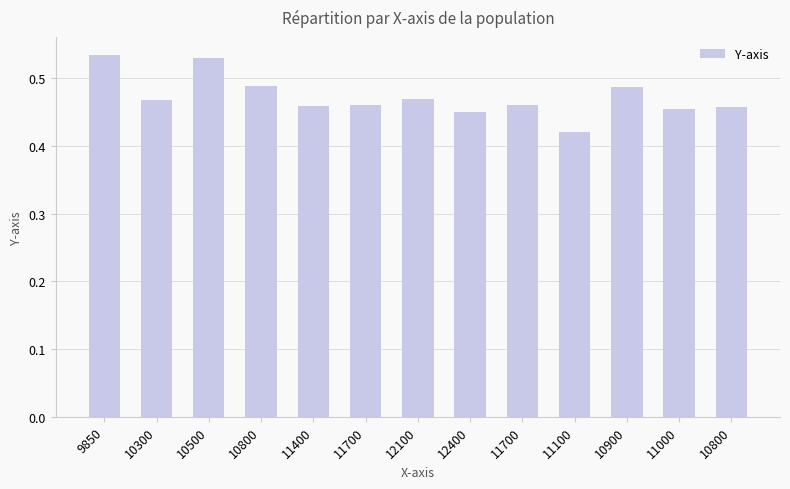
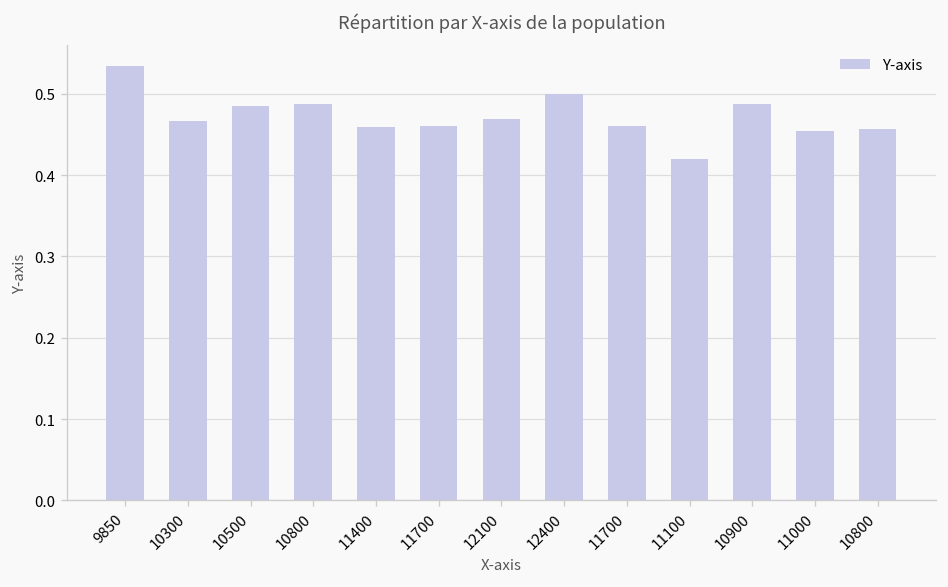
10500: 0.53 -> 0.49
12400: 0.45 -> 0.50
